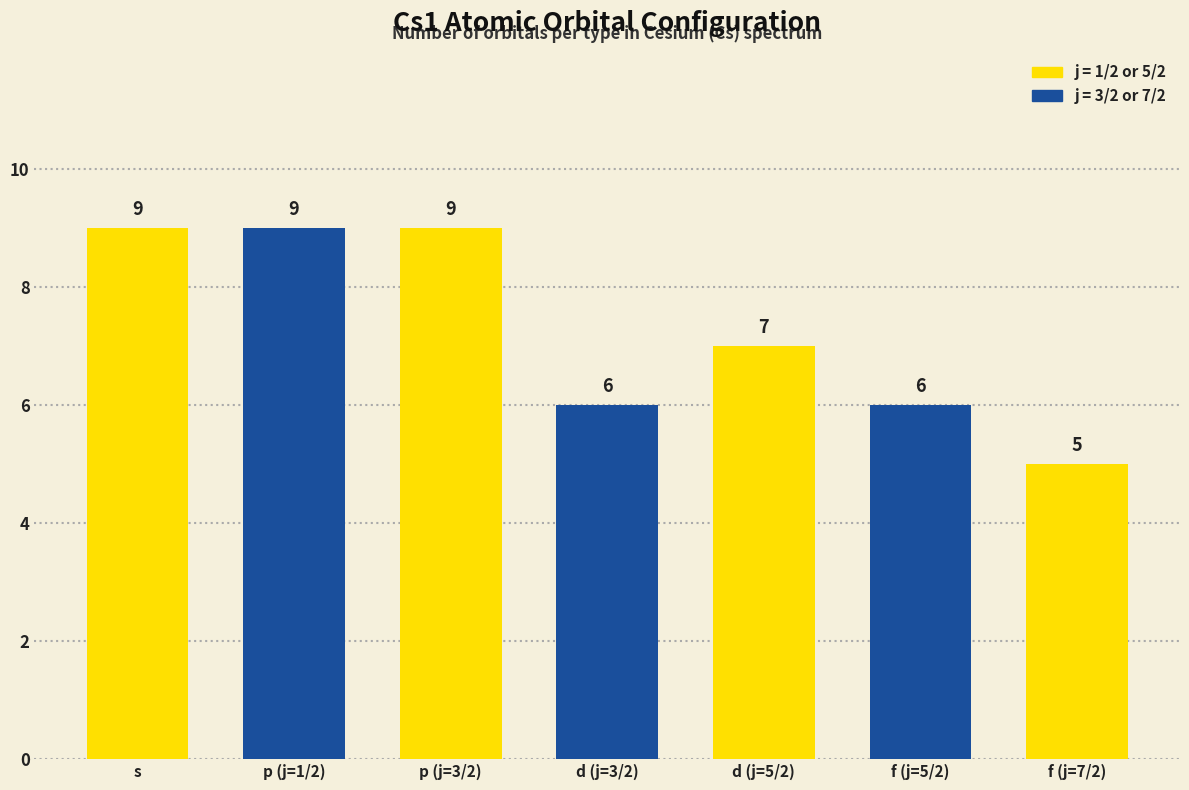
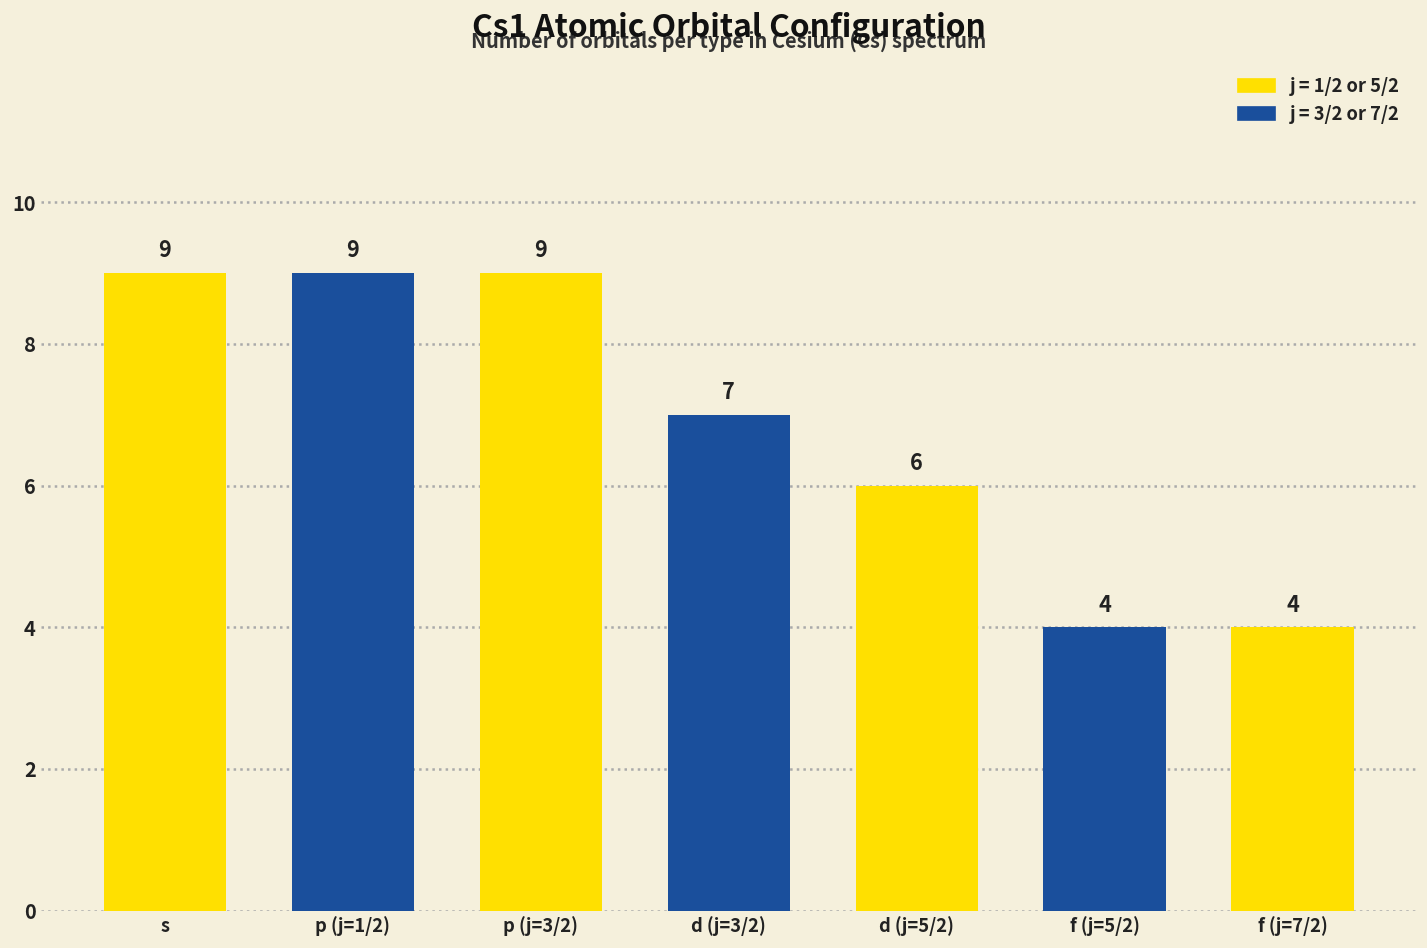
d (j=3/2): 6 -> 7
d (j=5/2): 7 -> 6
f (j=5/2): 6 -> 4
f (j=7/2): 5 -> 4
